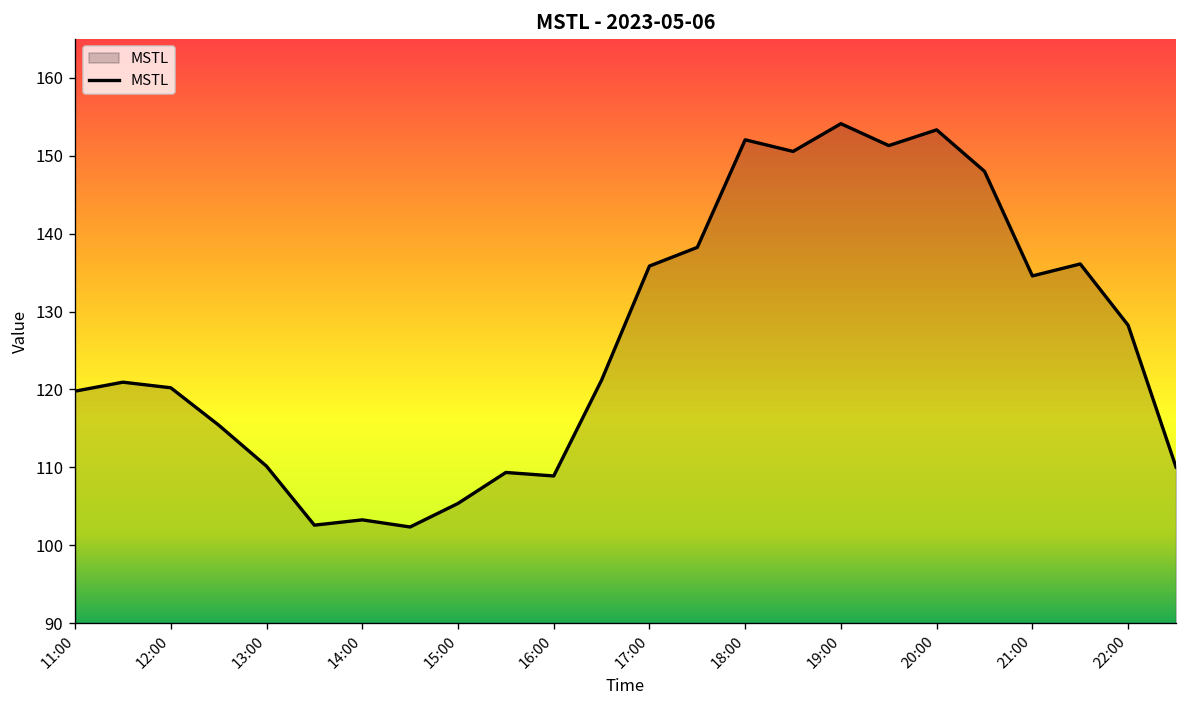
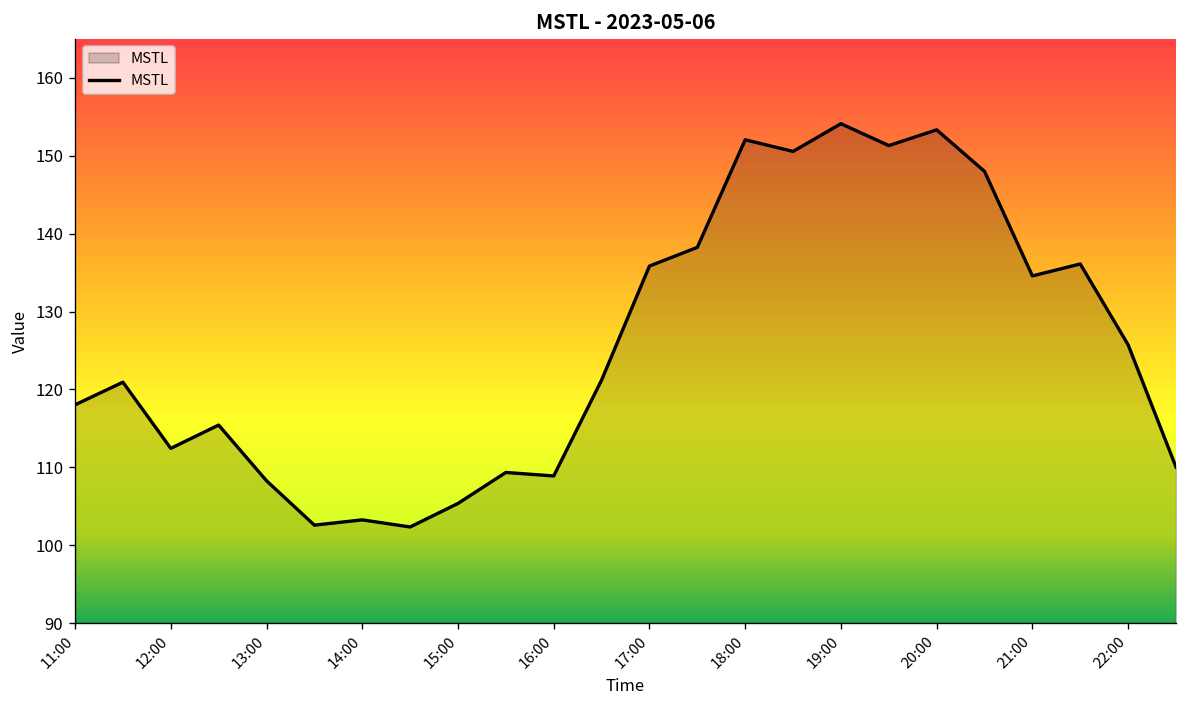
11:00: 120 -> 118
12:00: 120 -> 112
13:00: 110 -> 108
22:00: 128 -> 126
